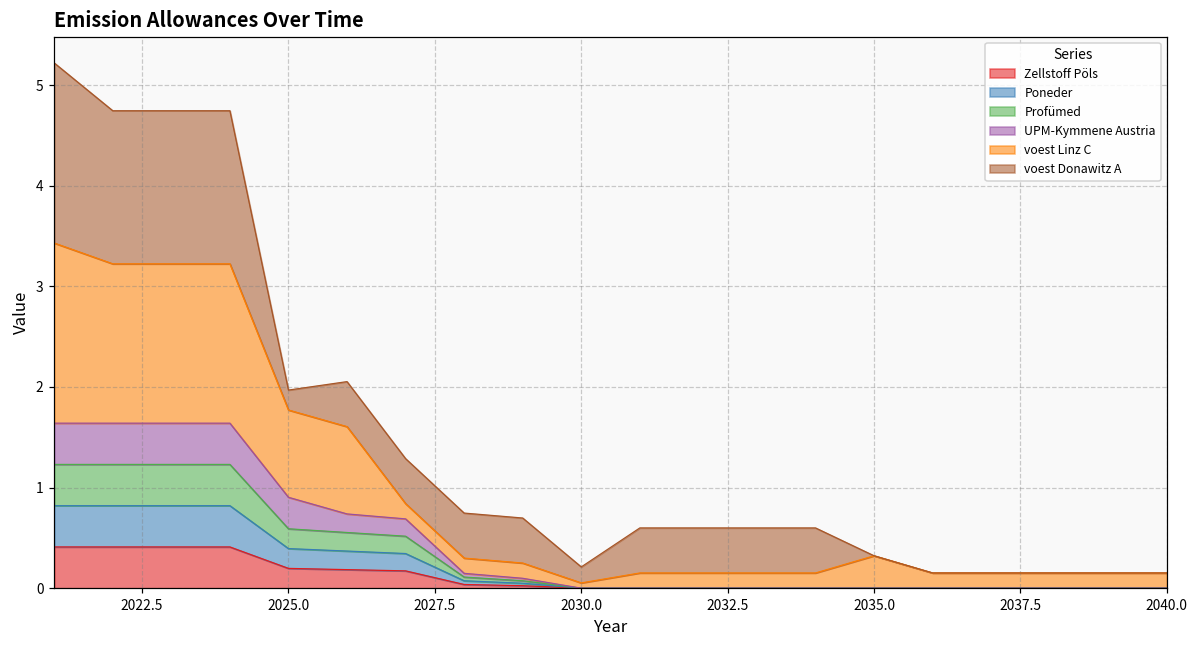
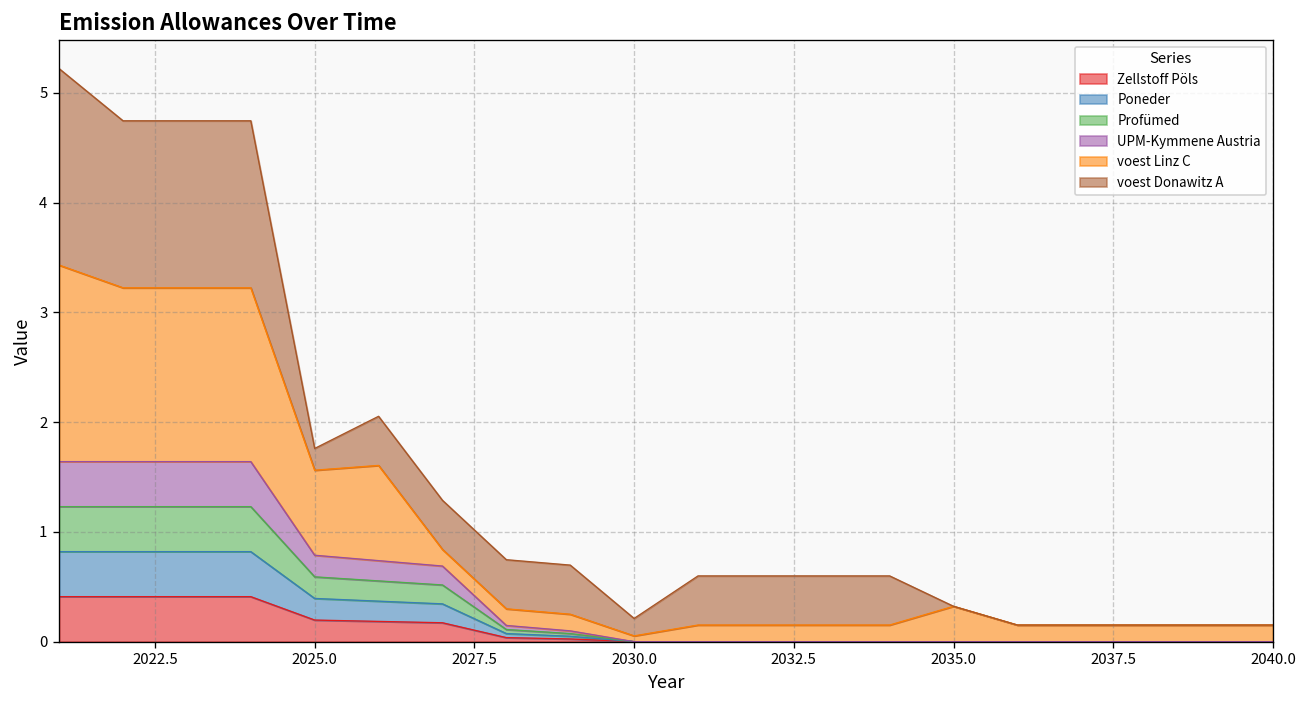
UPM-Kymmene Austria, 2025.0: 0.3 -> 0.2
voest Linz C, 2025.0: 0.9 -> 0.8
